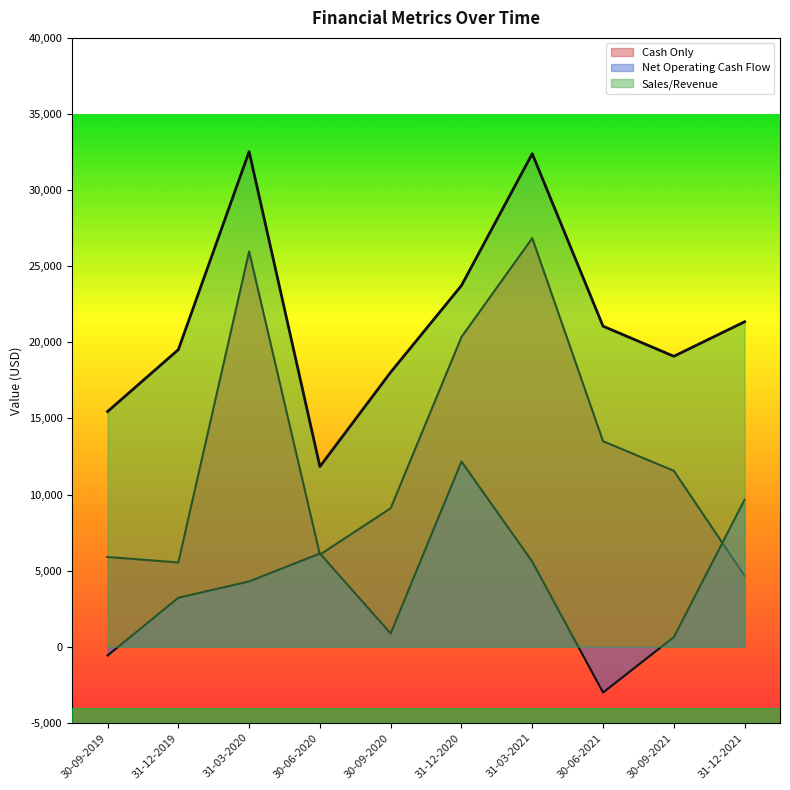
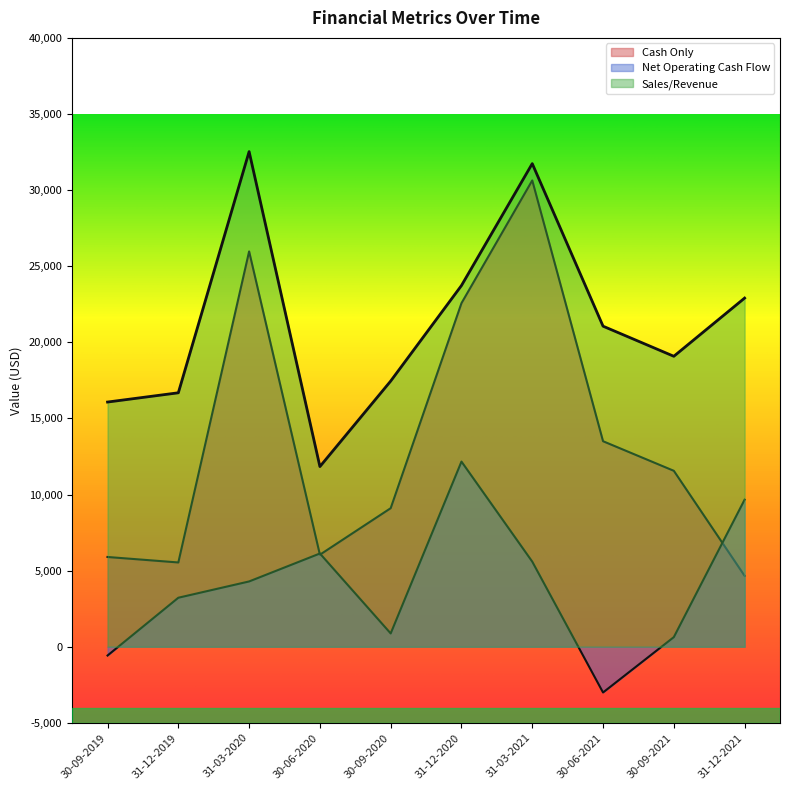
Sales/Revenue, 30-09-2019: 15,500 -> 16,100
Sales/Revenue, 31-12-2019: 19,500 -> 16,700
Sales/Revenue, 30-09-2020: 18,000 -> 17,500
Cash Only, 31-12-2020: 20,300 -> 22,600
Cash Only, 31-03-2021: 26,800 -> 30,600
Sales/Revenue, 31-03-2021: 32,400 -> 31,700
Sales/Revenue, 31-12-2021: 21,300 -> 22,900
